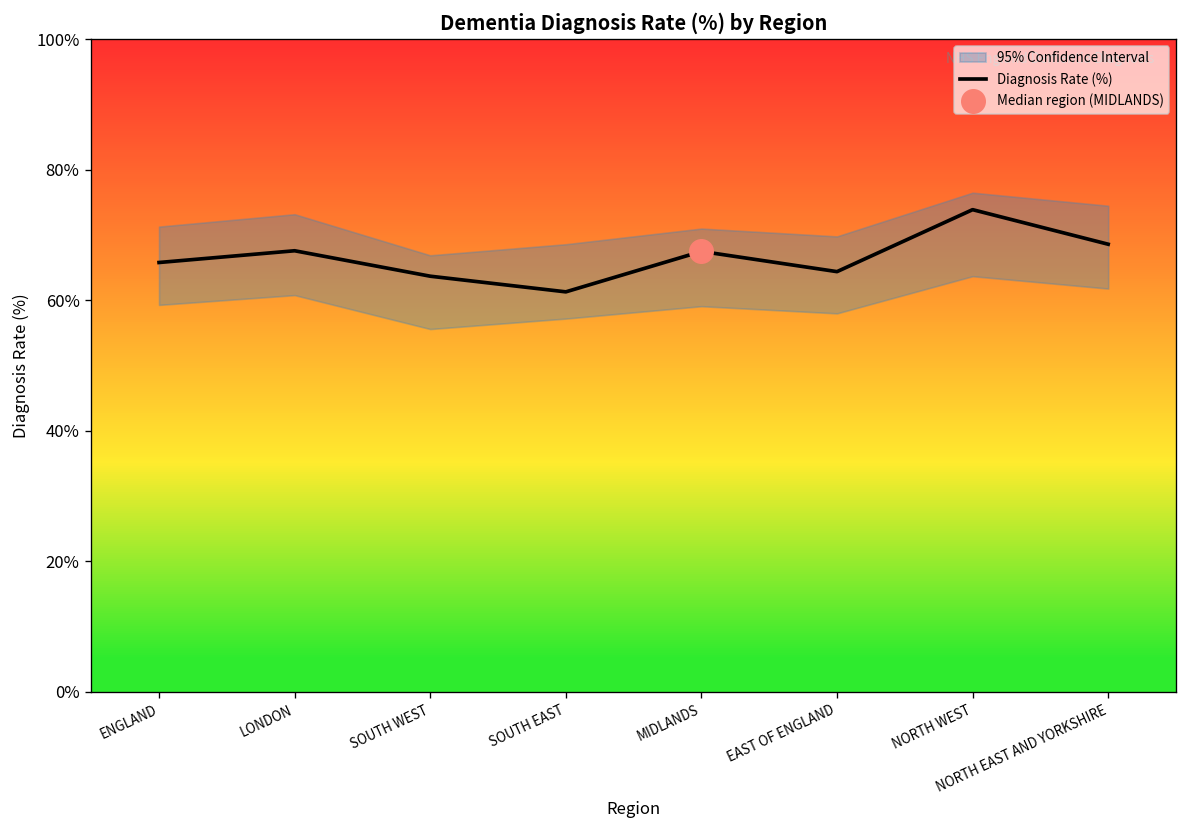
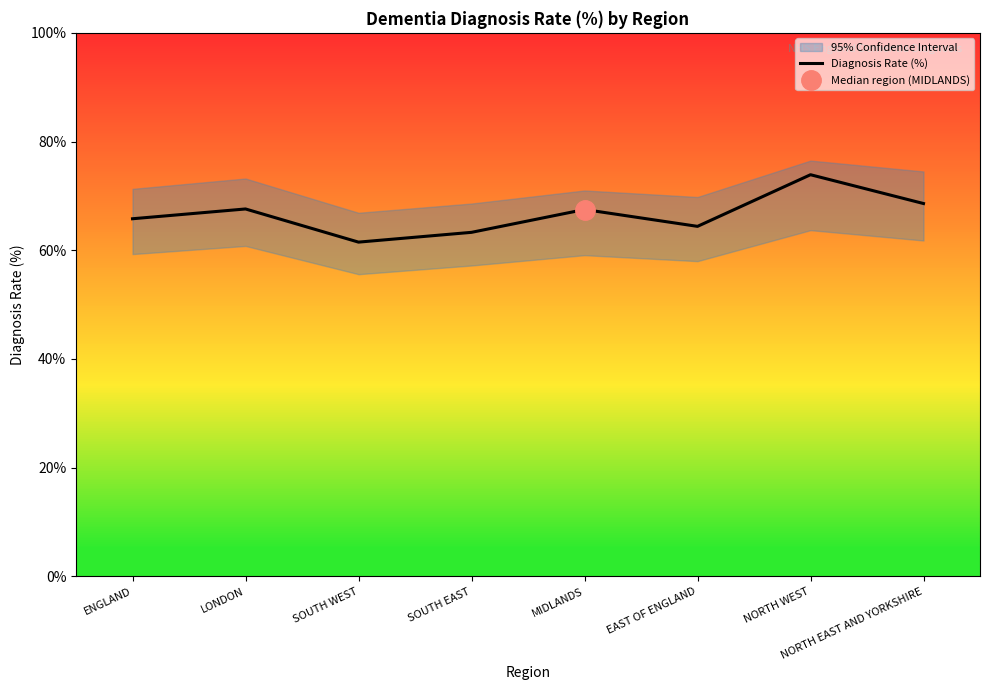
Diagnosis Rate (%), SOUTH WEST: 64% -> 62%
Diagnosis Rate (%), SOUTH EAST: 61% -> 63%
